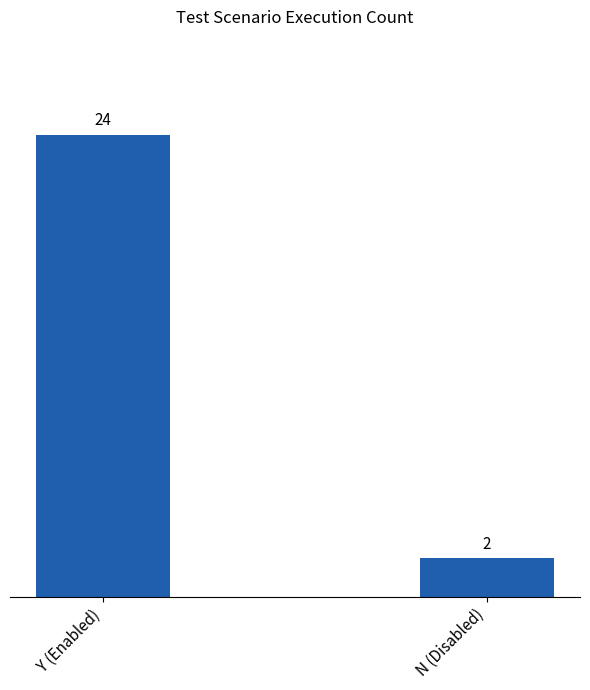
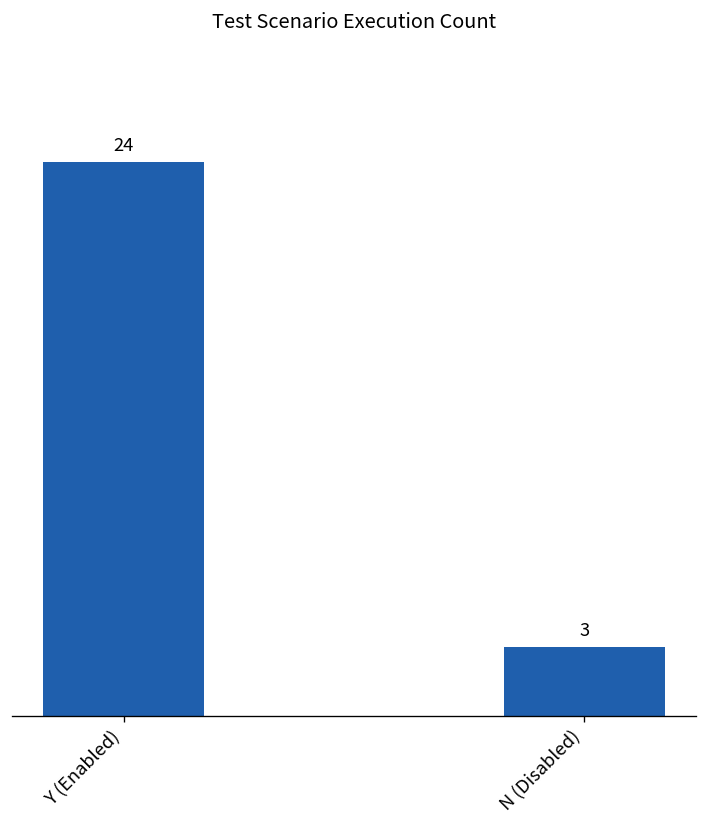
N (Disabled): 2 -> 3
